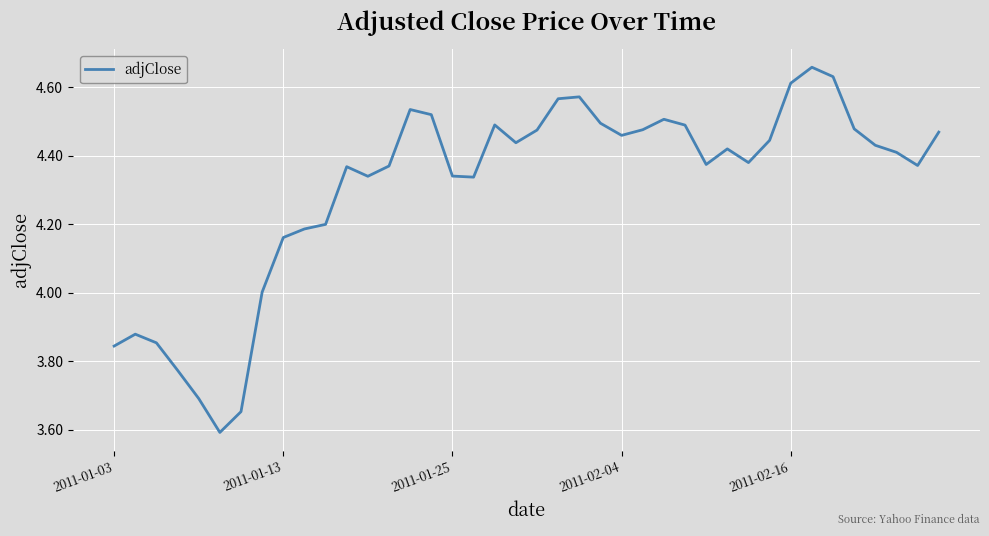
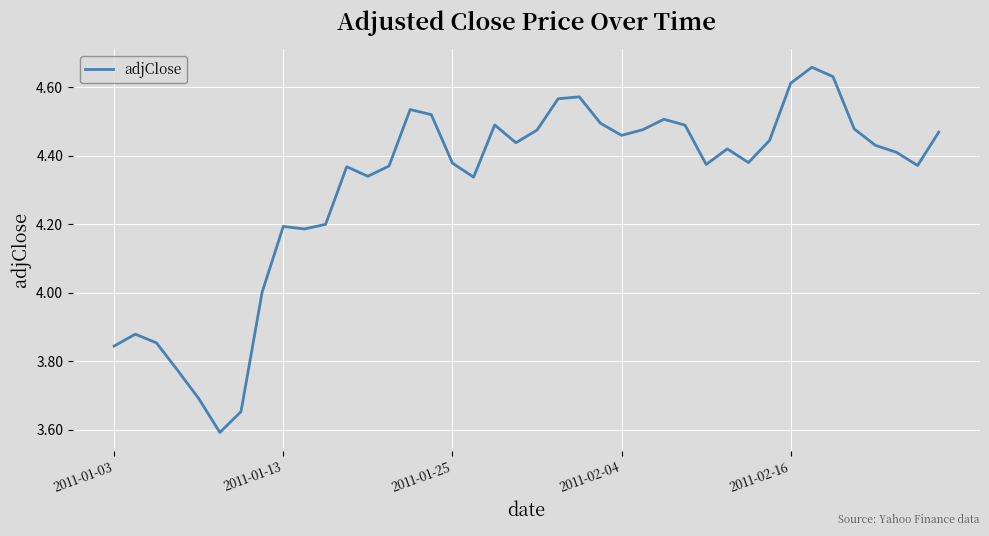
2011-01-13: 4.16 -> 4.19
2011-01-25: 4.34 -> 4.38
